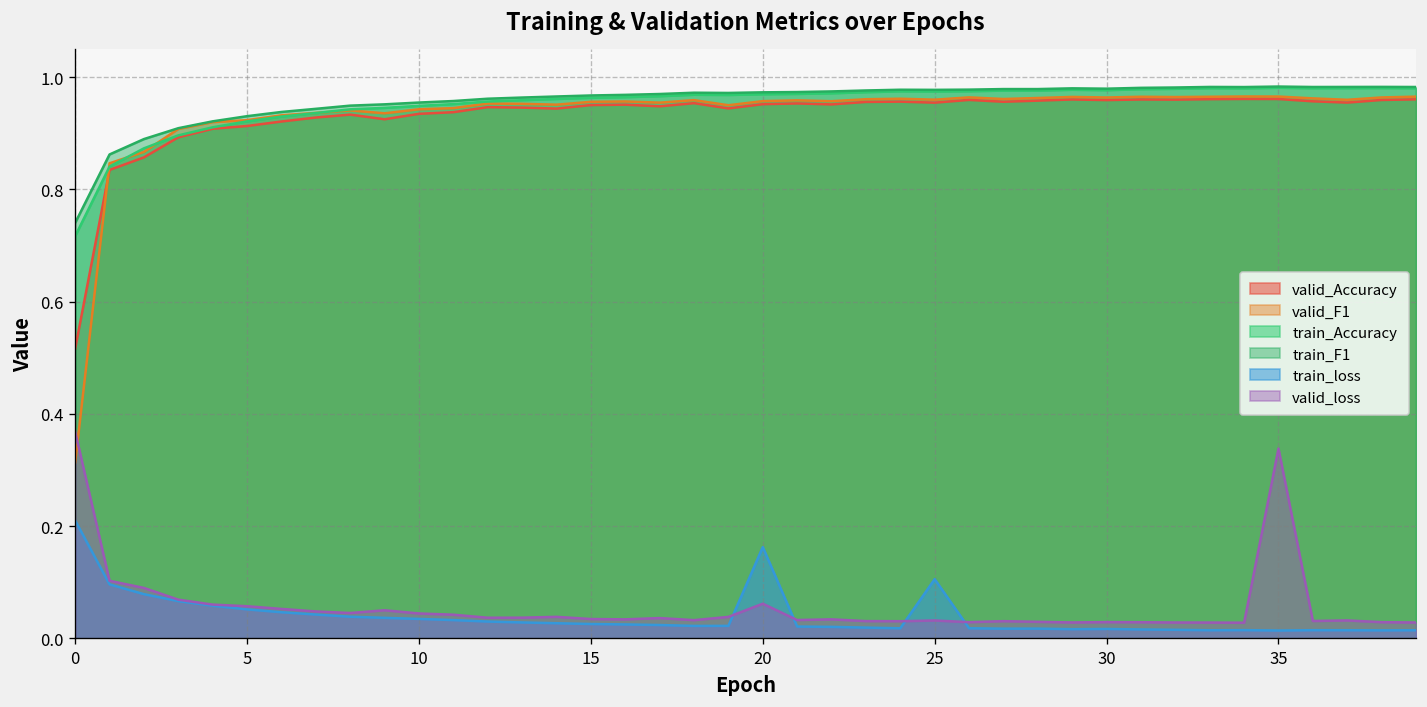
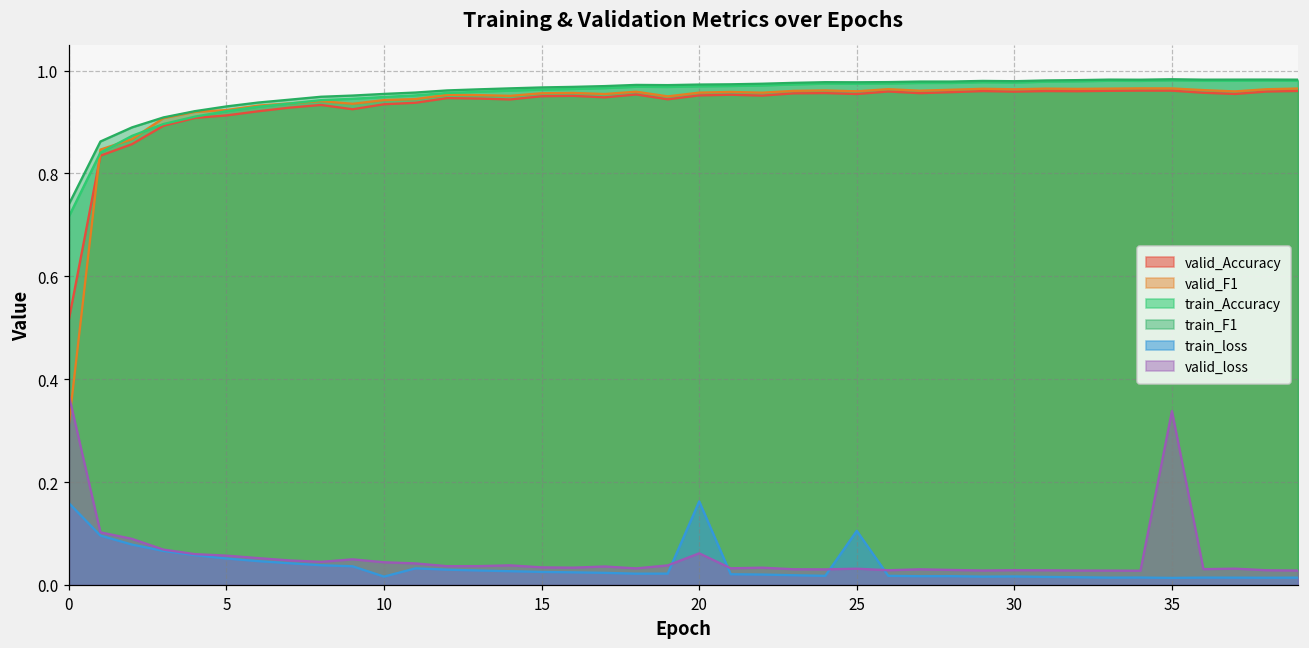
train_loss, 0: 0.21 -> 0.16
train_loss, 10: 0.03 -> 0.02
